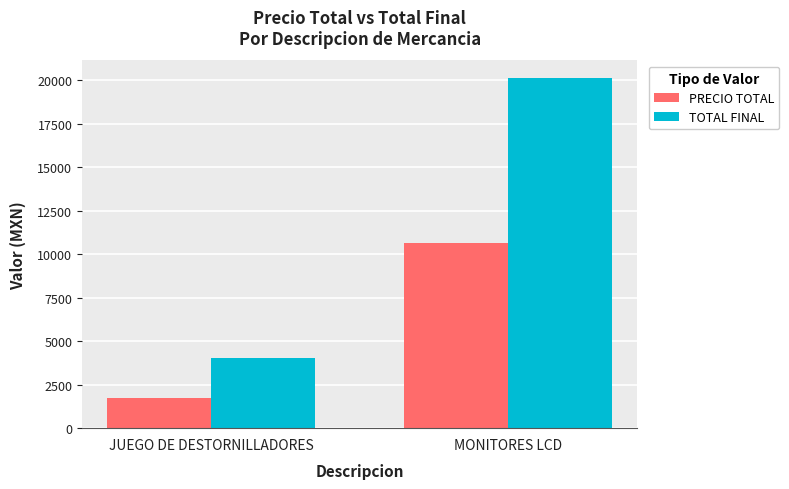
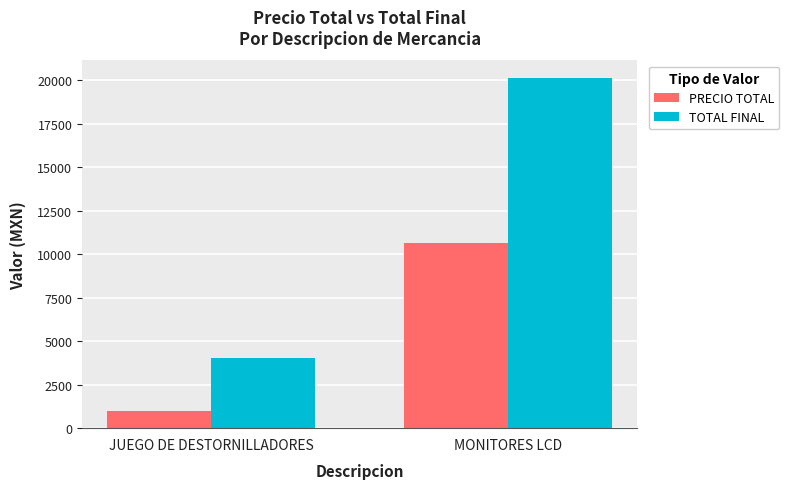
PRECIO TOTAL, JUEGO DE DESTORNILLADORES: 1700 -> 1000
